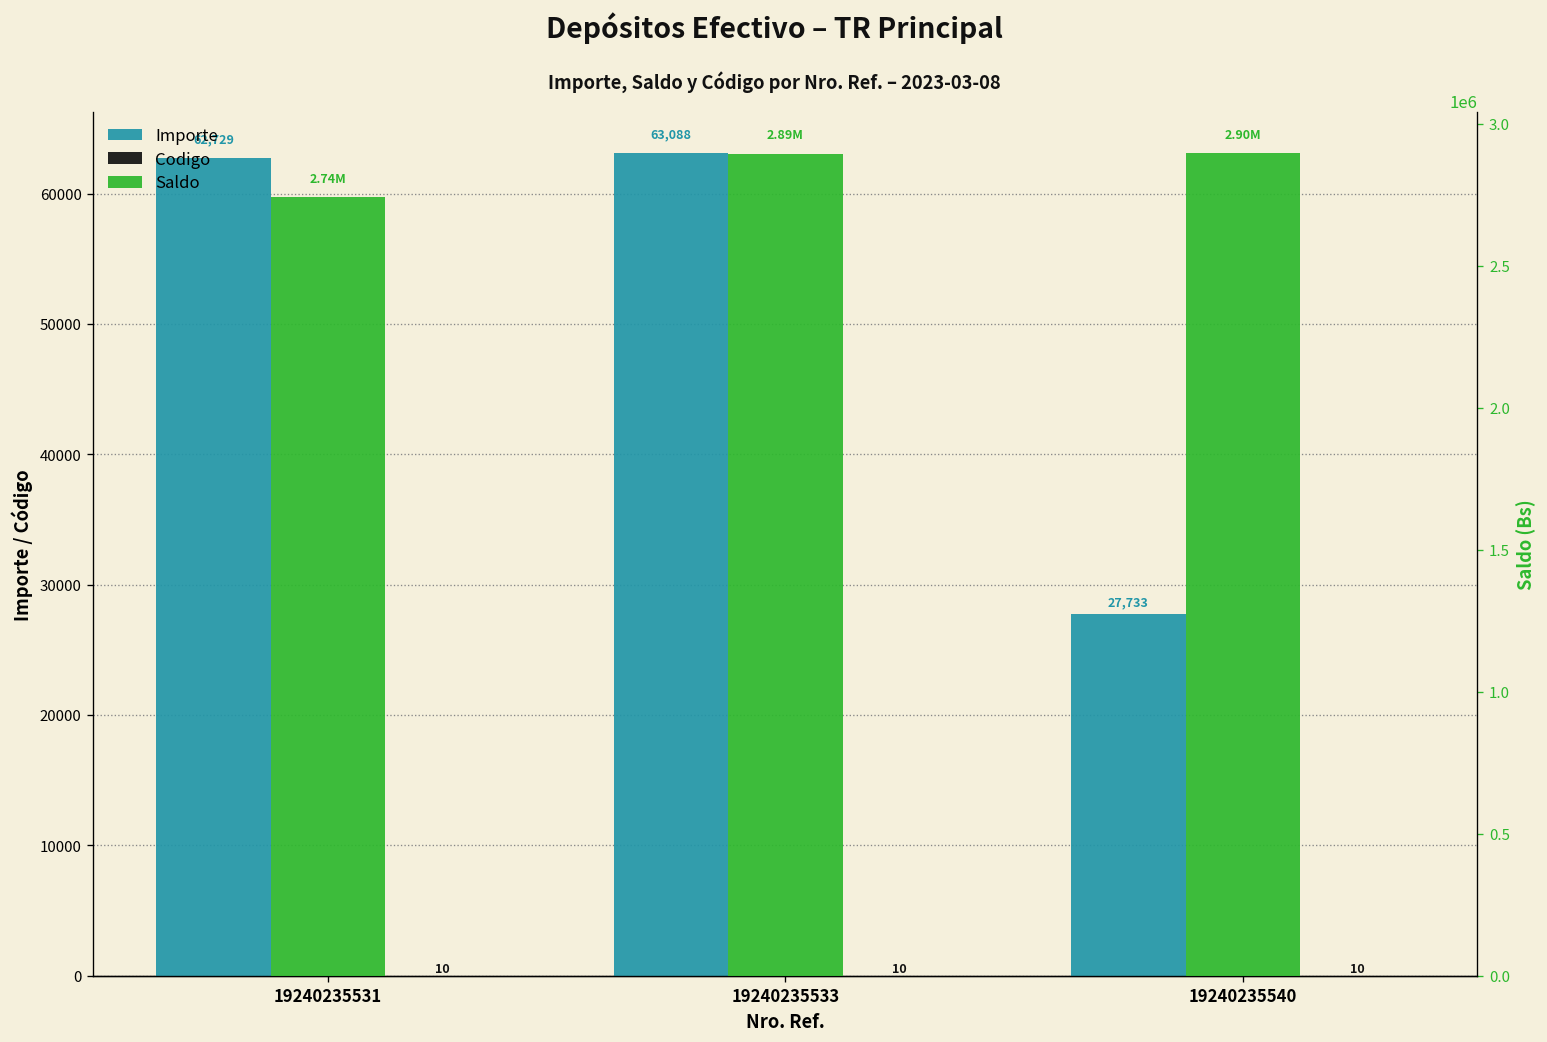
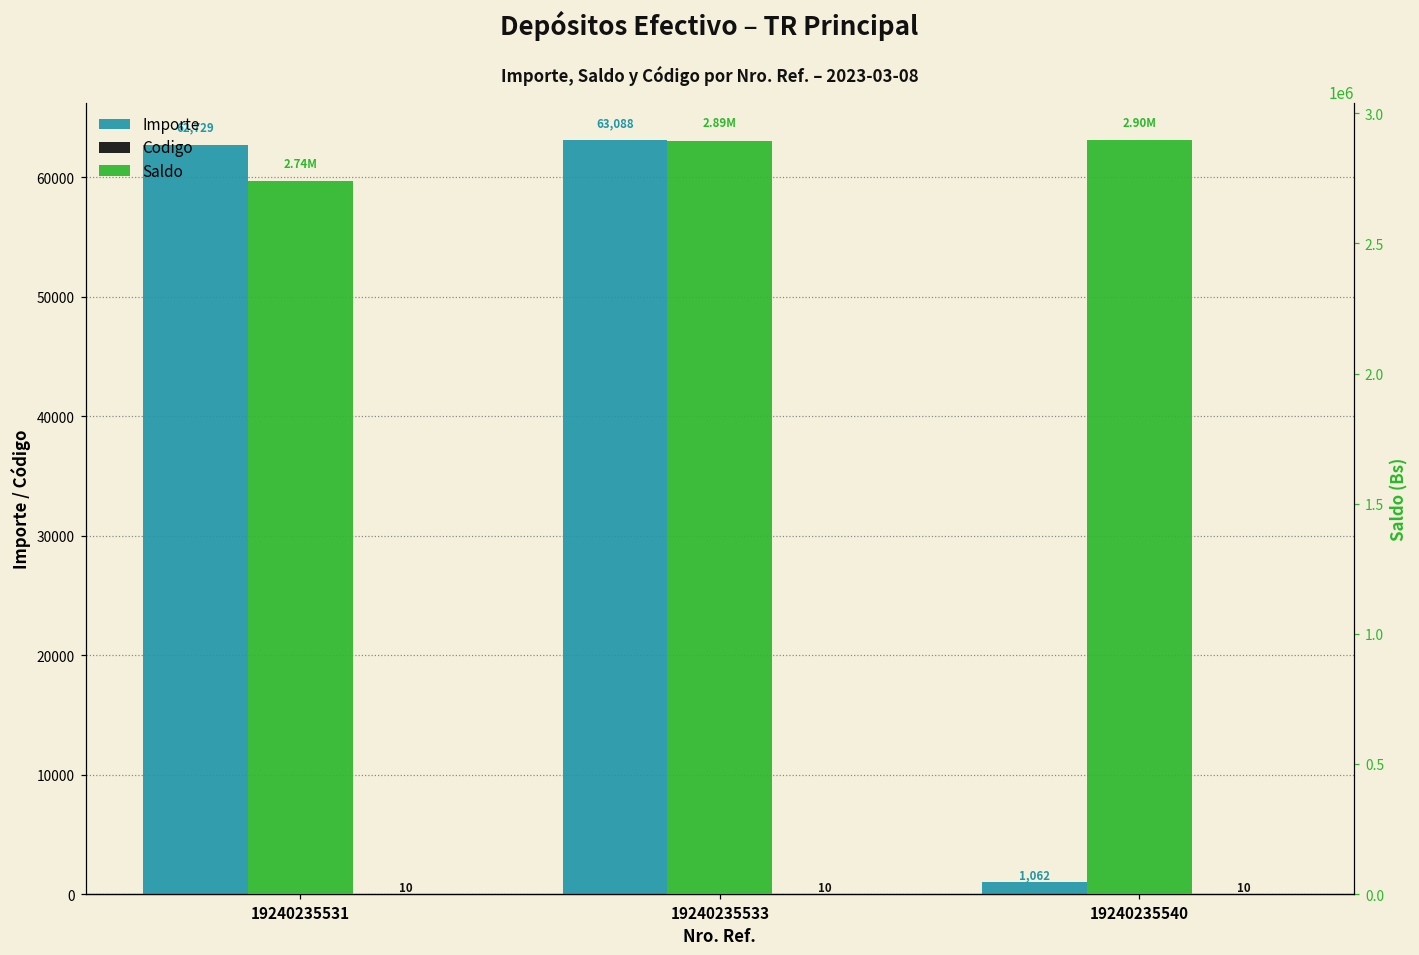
Importe, 19240235540: 27,733 -> 1,062
